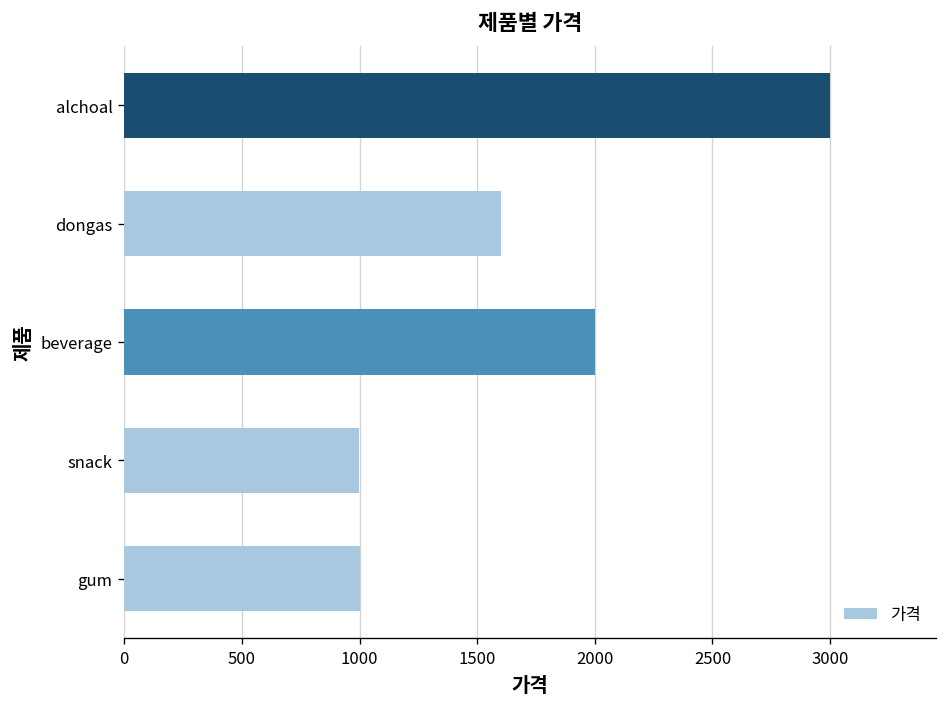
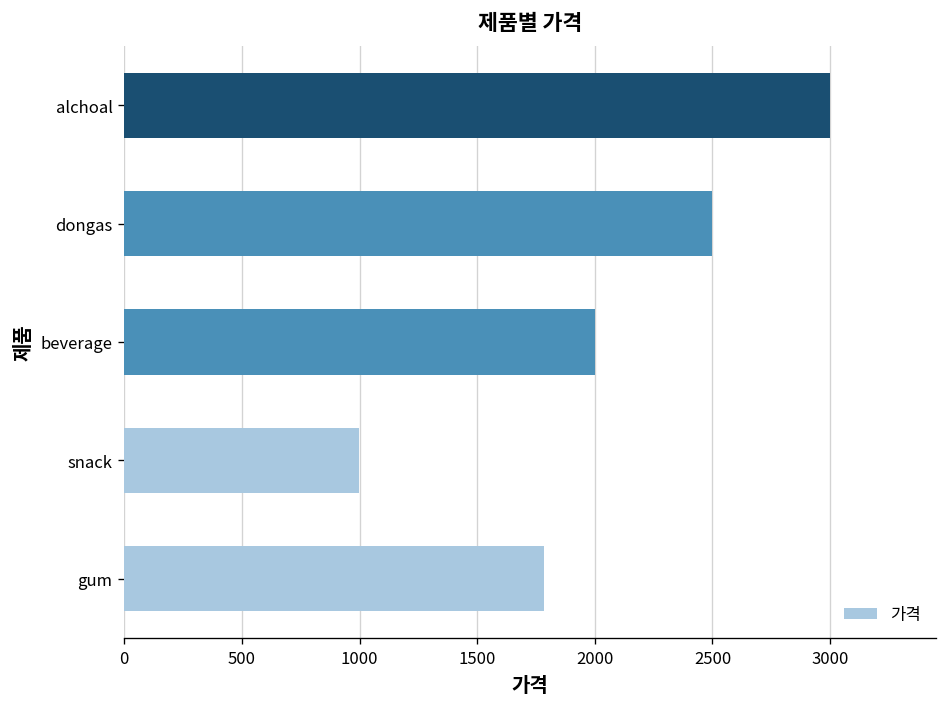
dongas: 1600 -> 2500
gum: 1000 -> 1790
